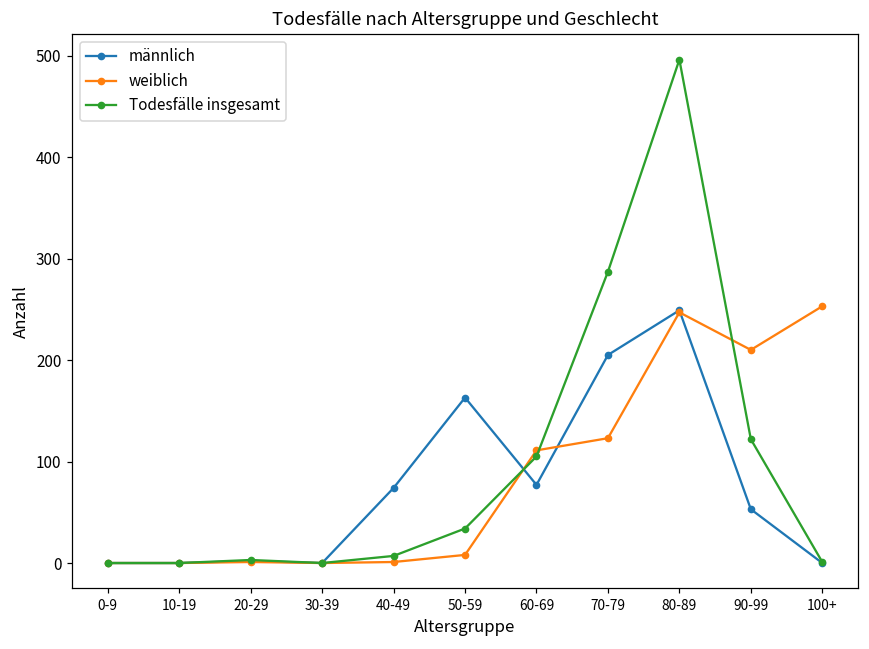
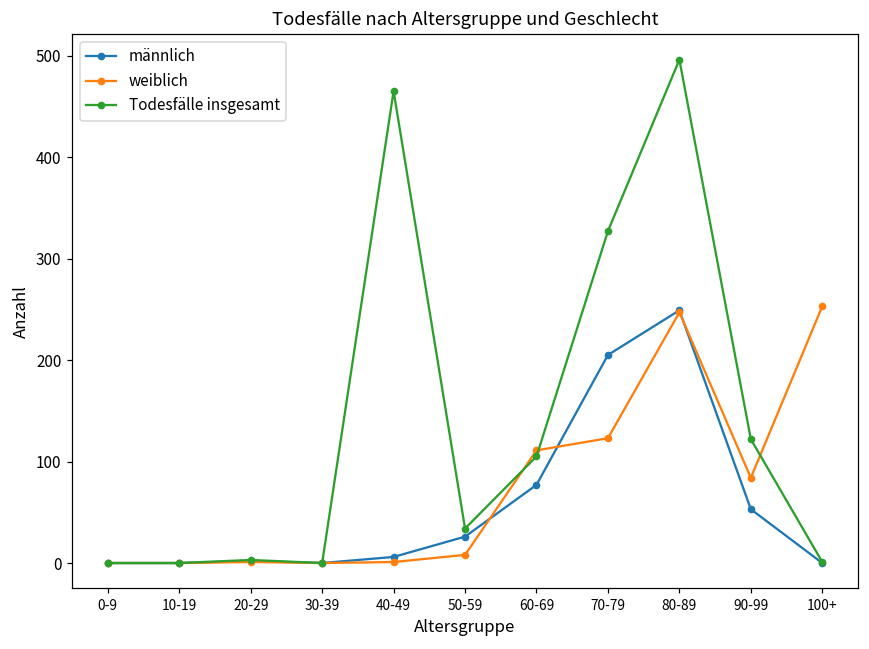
männlich, 40-49: 70 -> 10
Todesfälle insgesamt, 40-49: 10 -> 470
männlich, 50-59: 160 -> 30
Todesfälle insgesamt, 70-79: 290 -> 330
weiblich, 90-99: 210 -> 80
